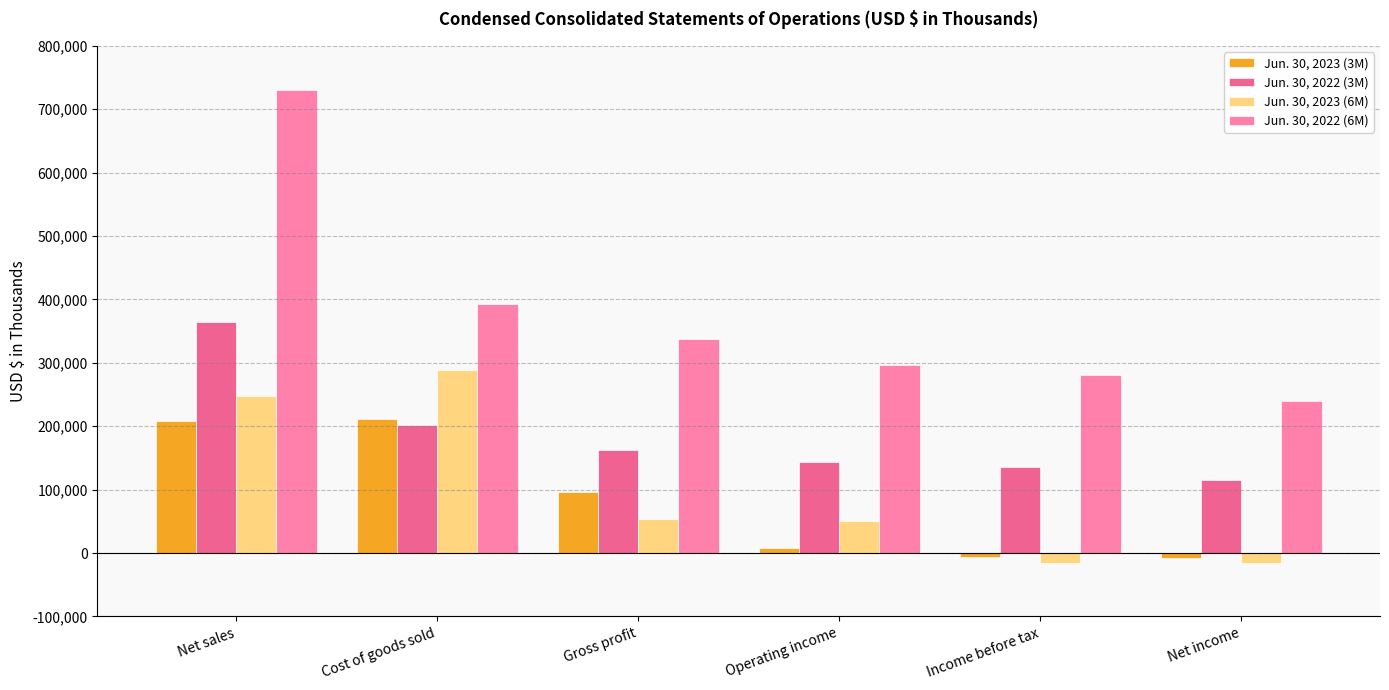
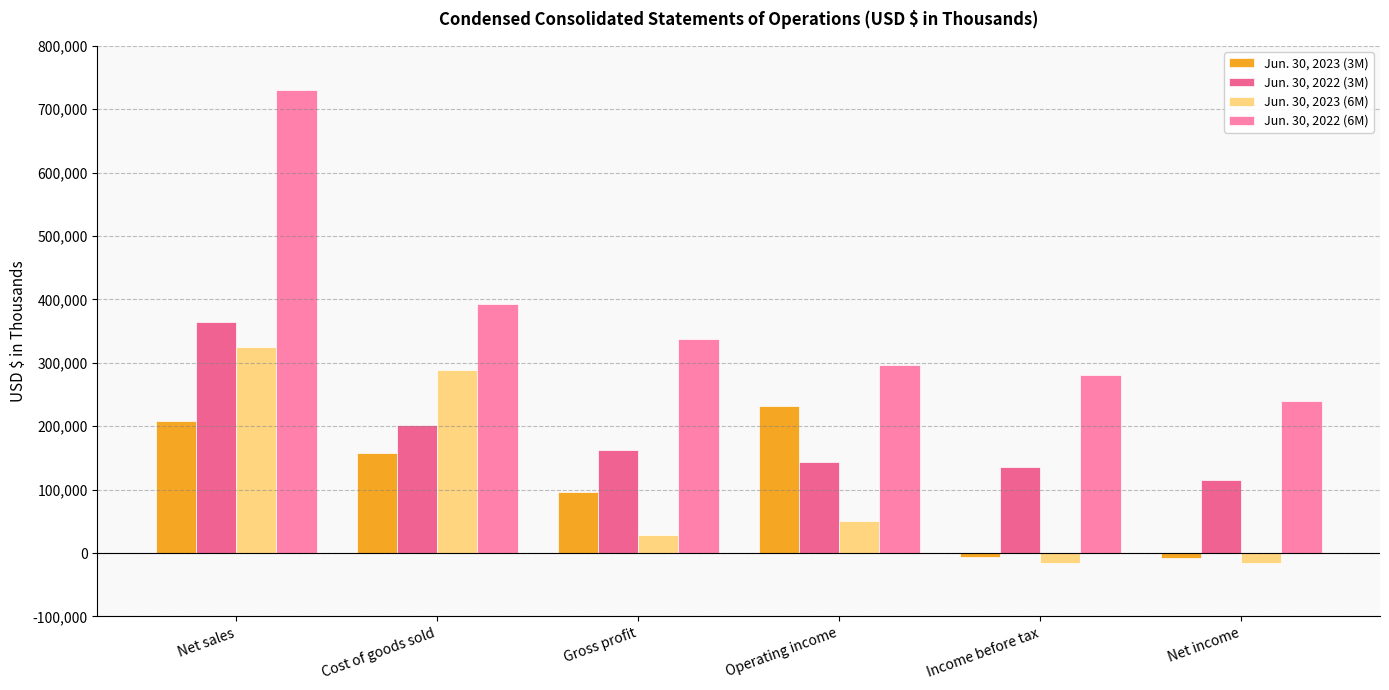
Jun. 30, 2023 (6M), Net sales: 250,000 -> 320,000
Jun. 30, 2023 (3M), Cost of goods sold: 210,000 -> 160,000
Jun. 30, 2023 (6M), Gross profit: 50,000 -> 30,000
Jun. 30, 2023 (3M), Operating income: 10,000 -> 230,000
